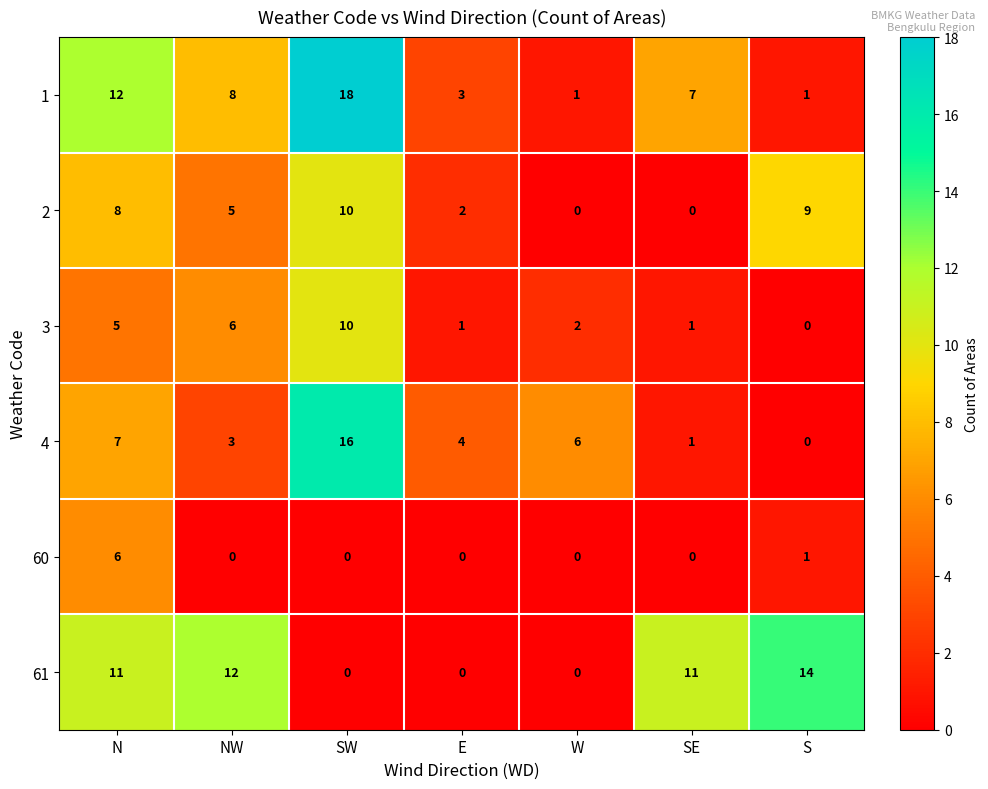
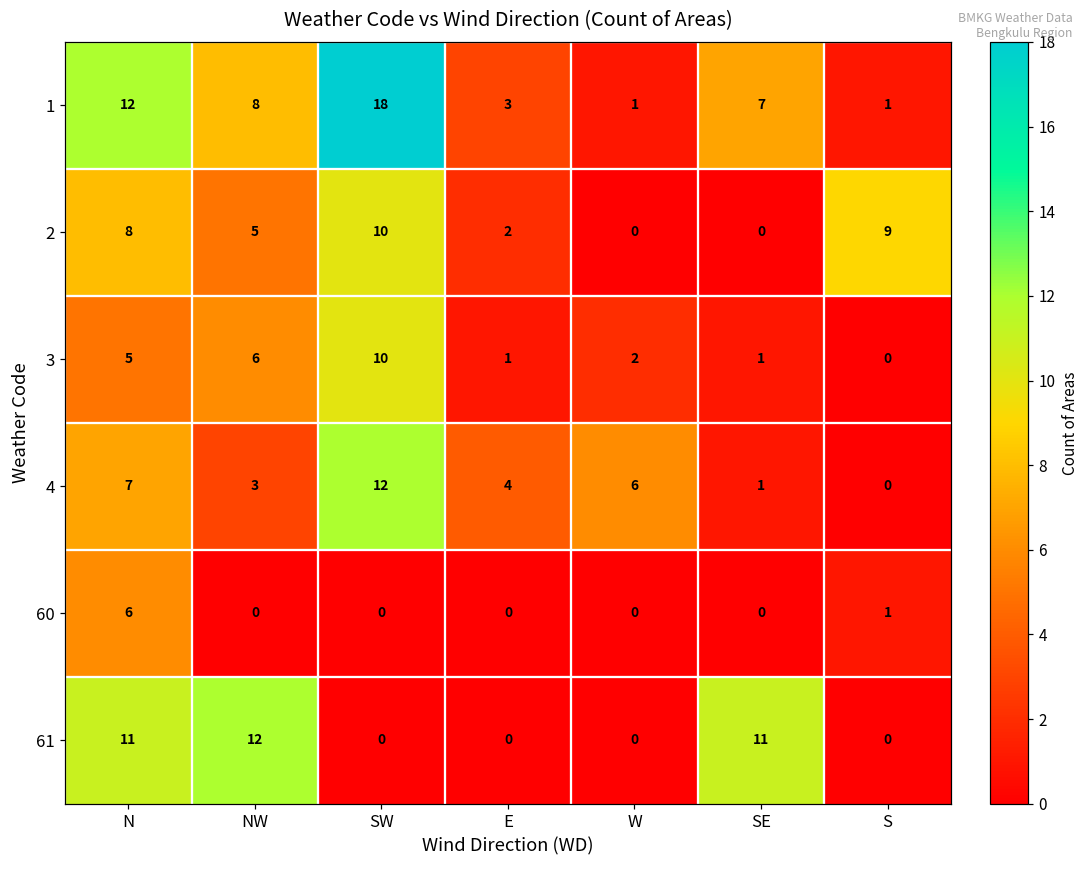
4, SW: 16 -> 12
61, S: 14 -> 0
